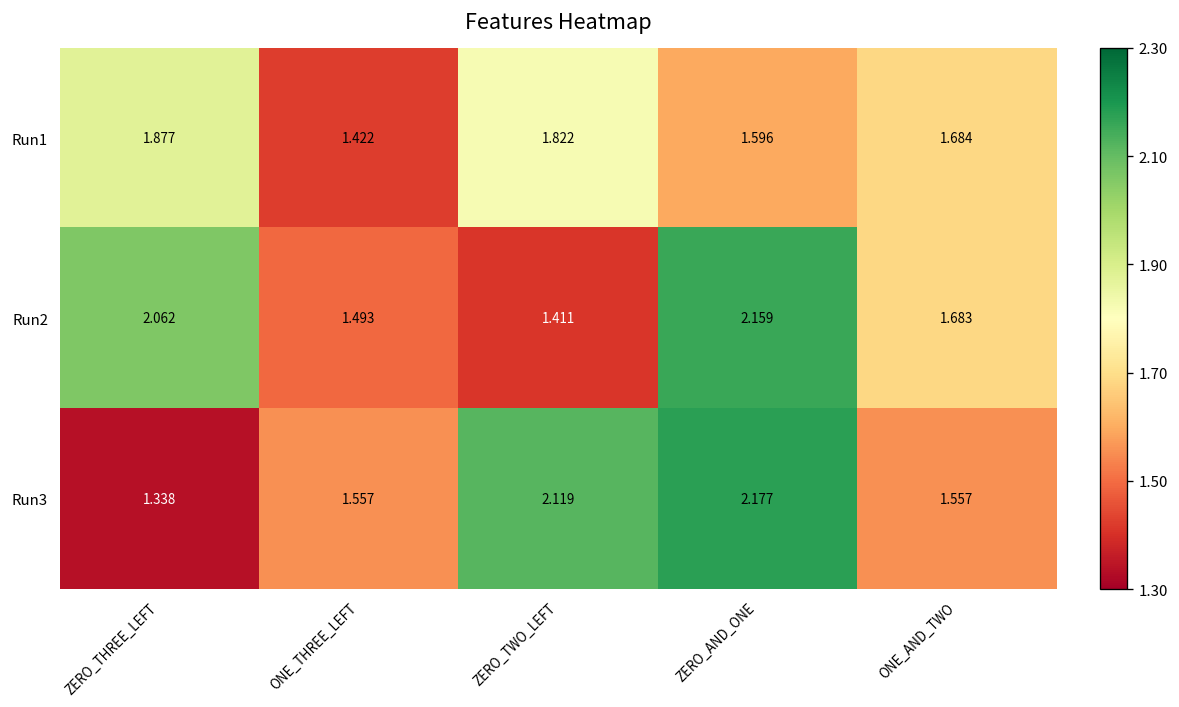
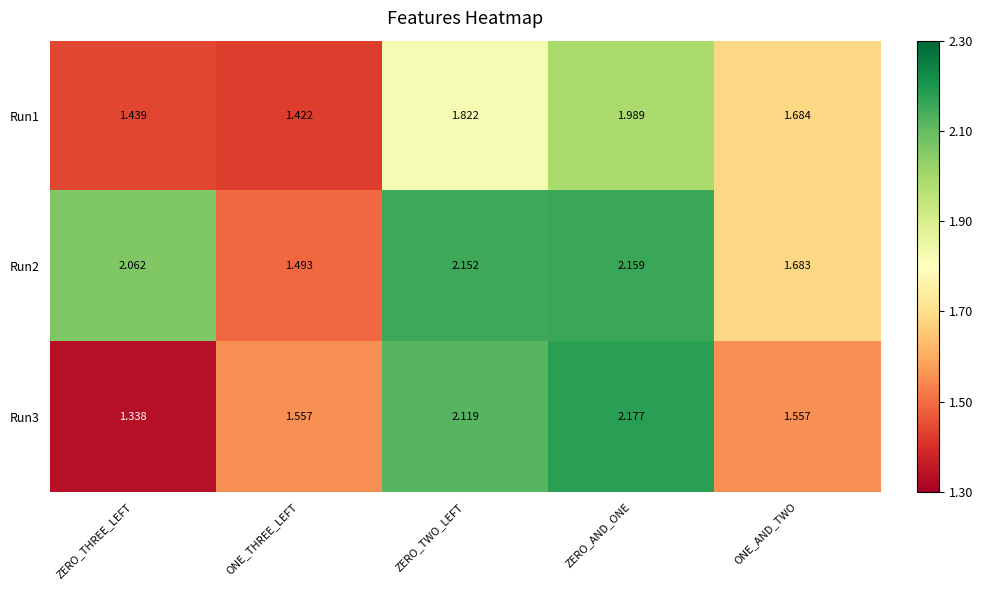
Run1, ZERO_THREE_LEFT: 1.877 -> 1.439
Run1, ZERO_AND_ONE: 1.596 -> 1.989
Run2, ZERO_TWO_LEFT: 1.411 -> 2.152
